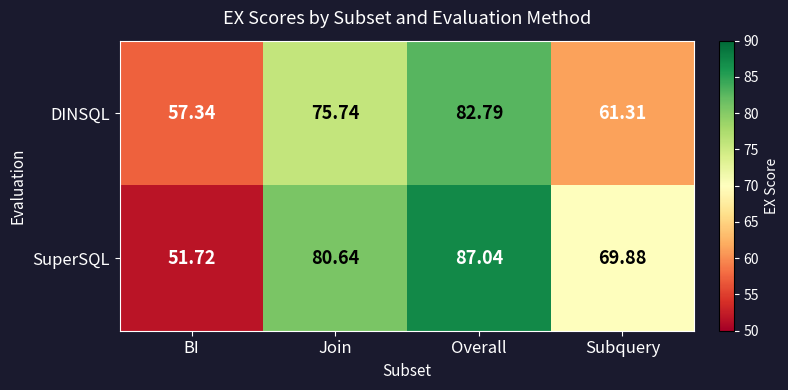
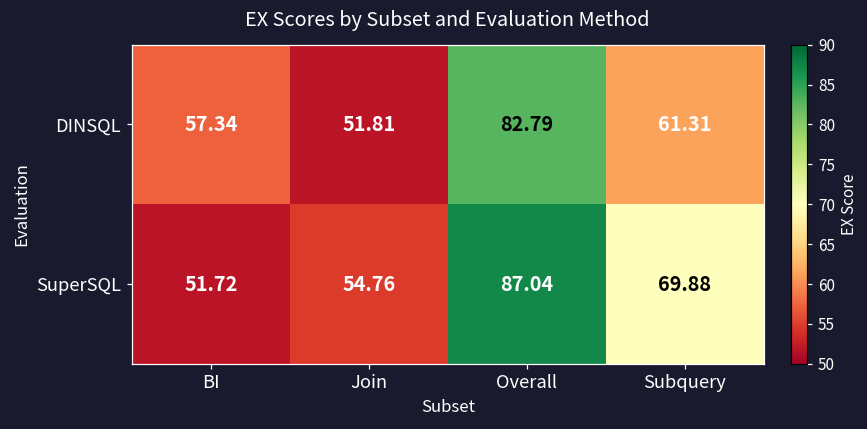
DINSQL, Join: 75.74 -> 51.81
SuperSQL, Join: 80.64 -> 54.76
